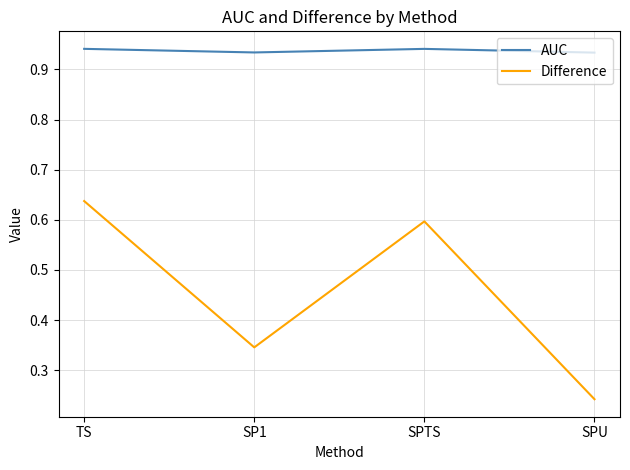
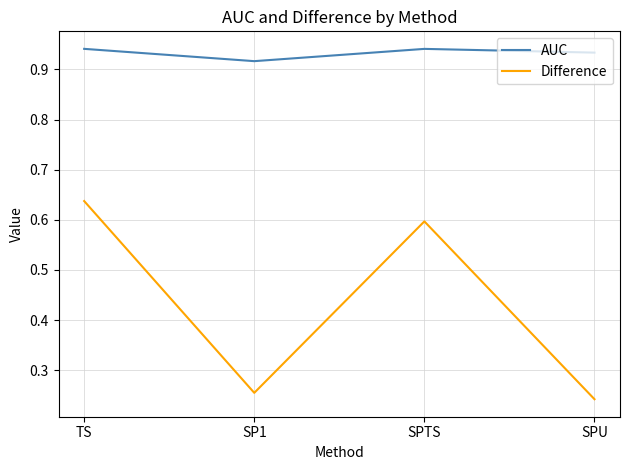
AUC, SP1: 0.93 -> 0.92
Difference, SP1: 0.35 -> 0.25
